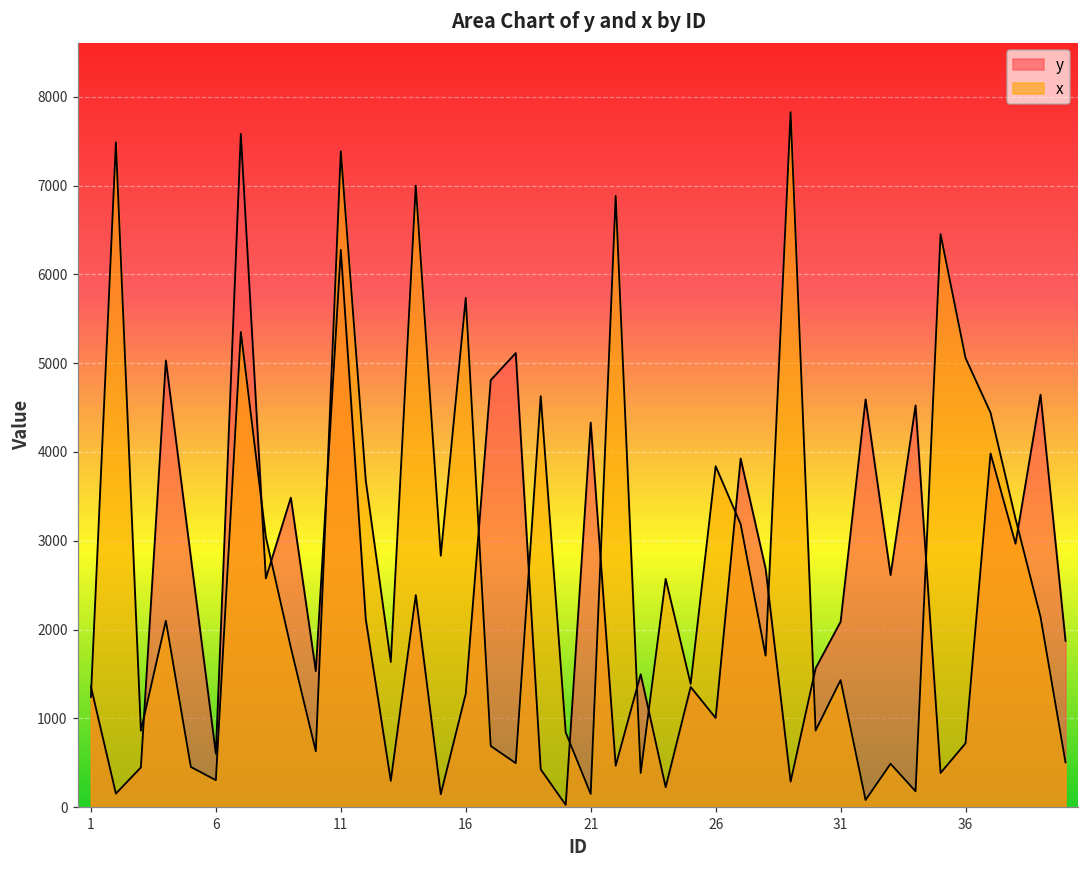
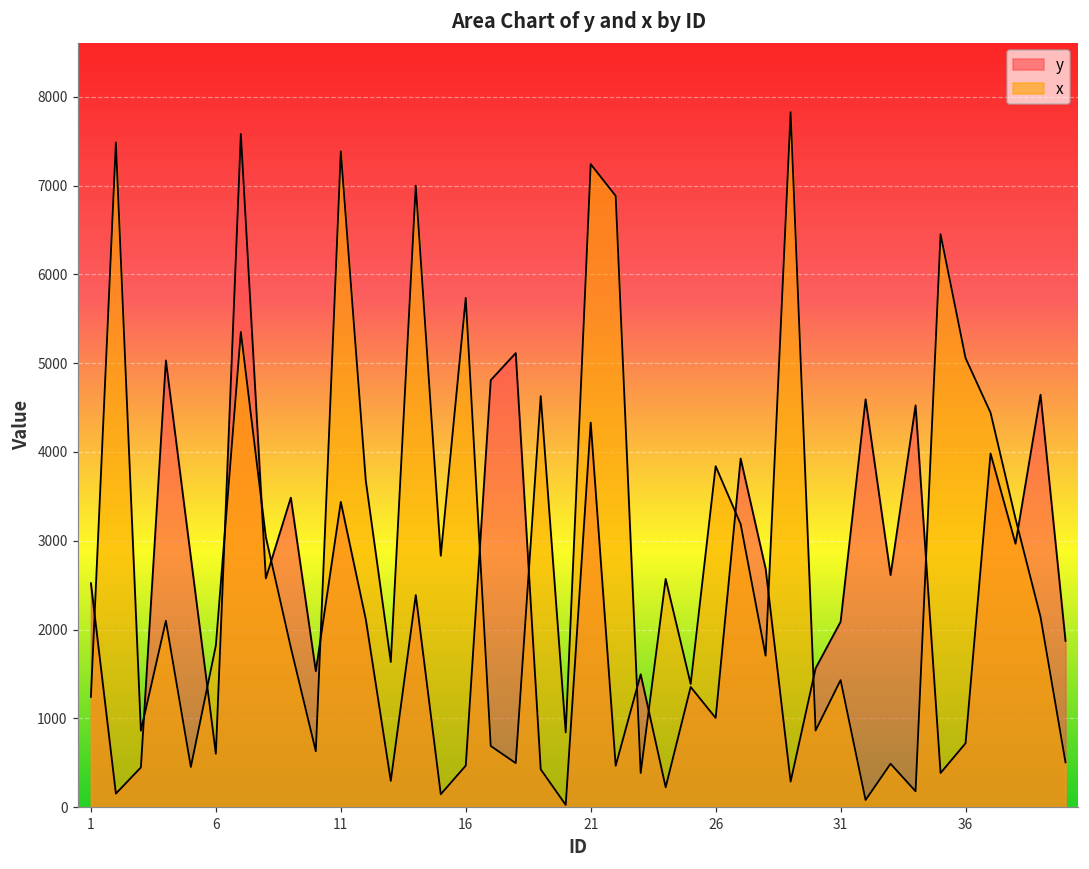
y, 1: 1400 -> 2500
x, 6: 300 -> 1800
y, 11: 6300 -> 3400
y, 16: 1300 -> 500
x, 21: 100 -> 7200
